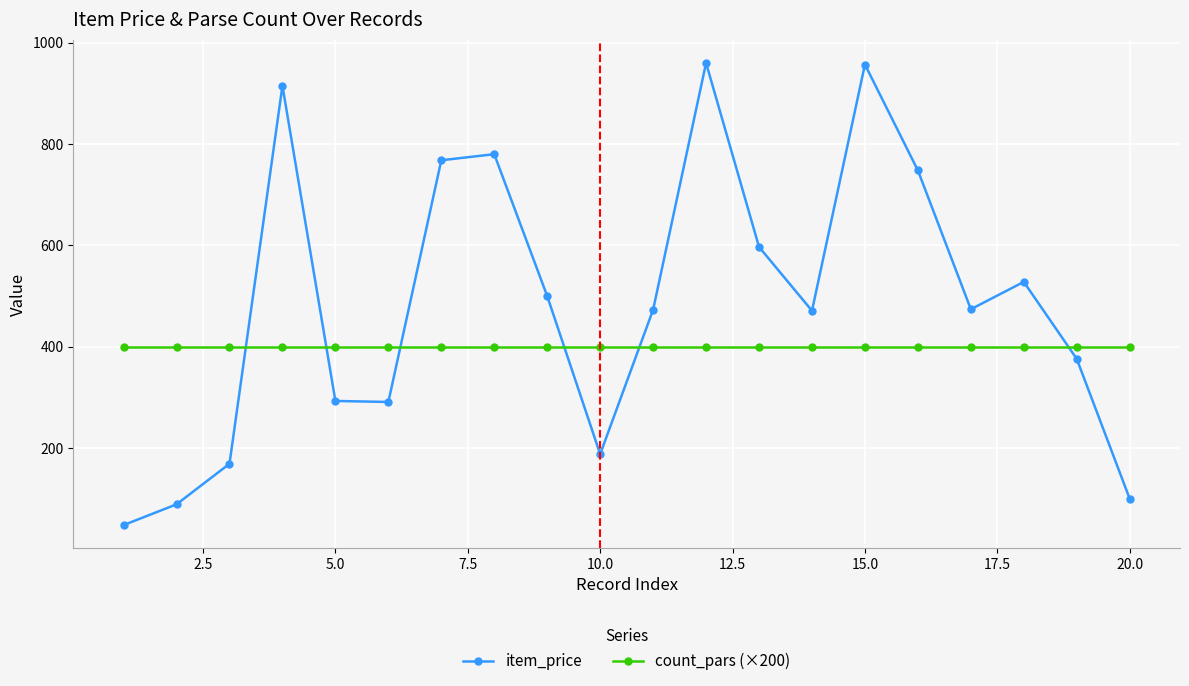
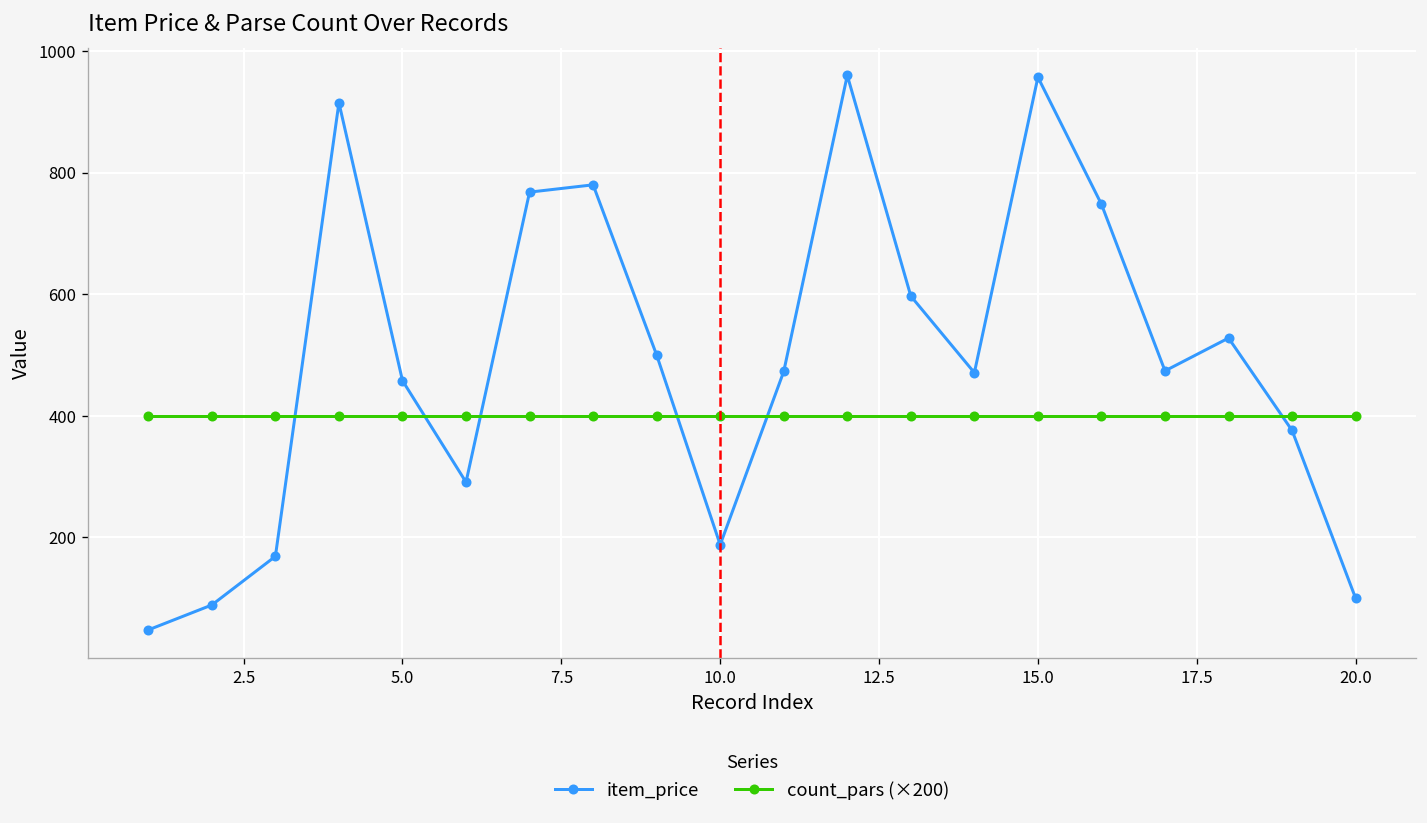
item_price, 5.0: 290 -> 460
